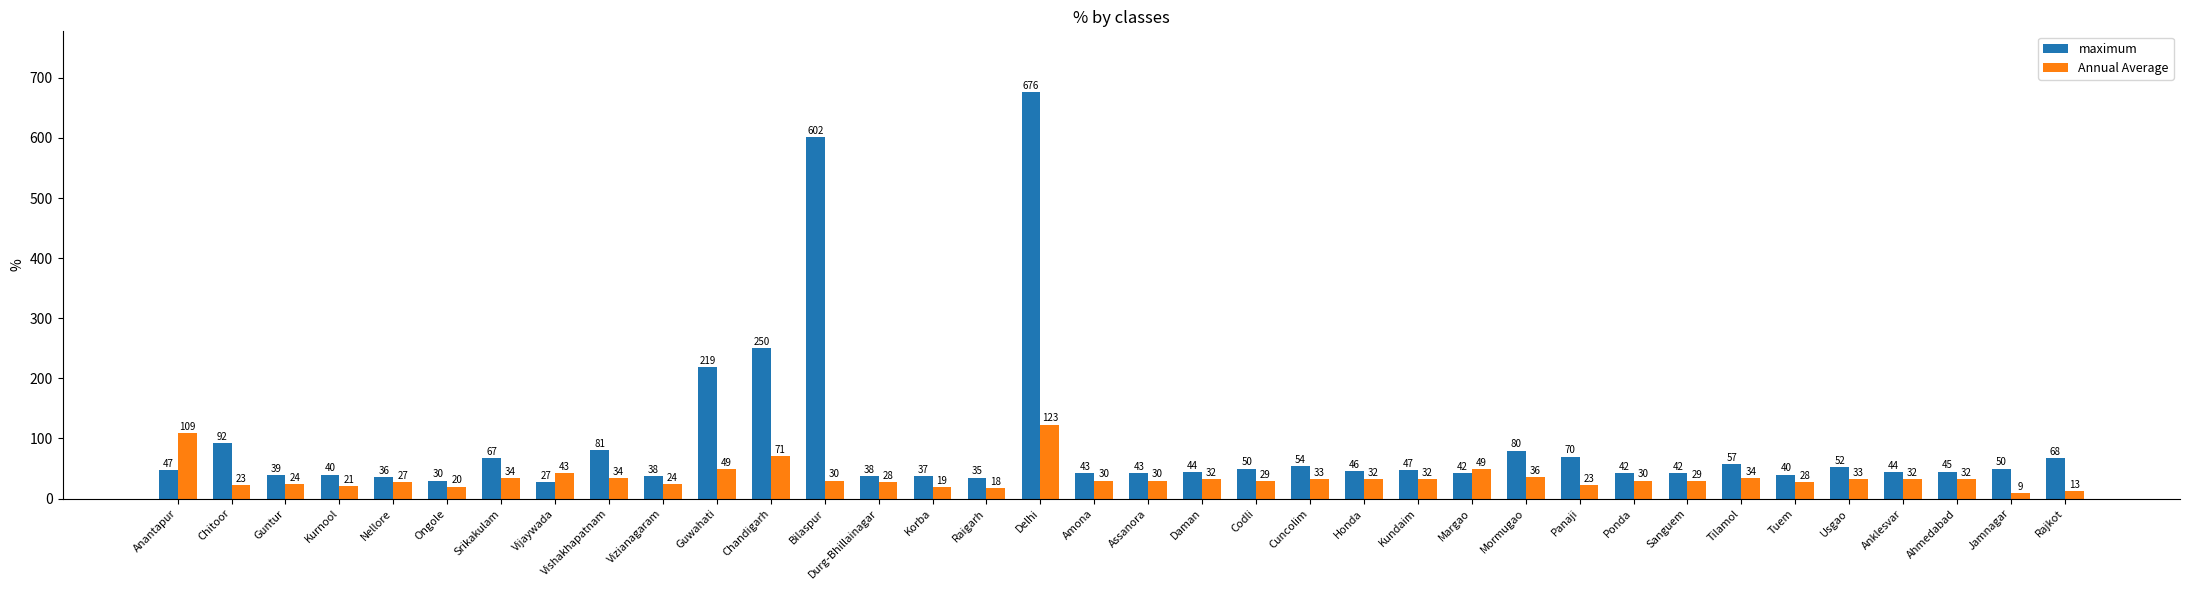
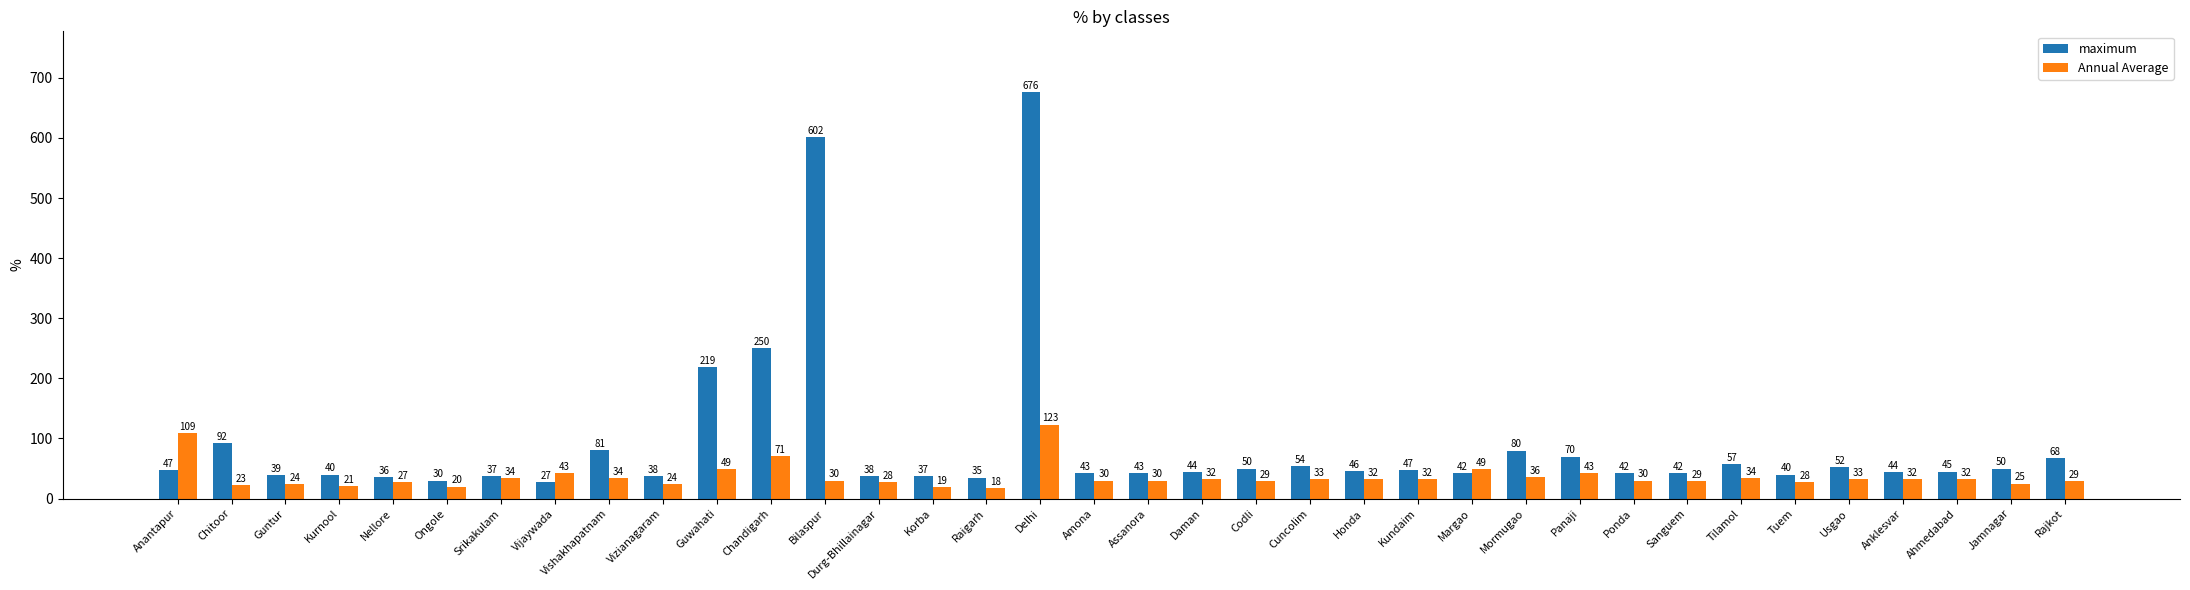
maximum, Srikakulam: 67 -> 37
Annual Average, Panaji: 23 -> 43
Annual Average, Jamnagar: 9 -> 25
Annual Average, Rajkot: 13 -> 29
